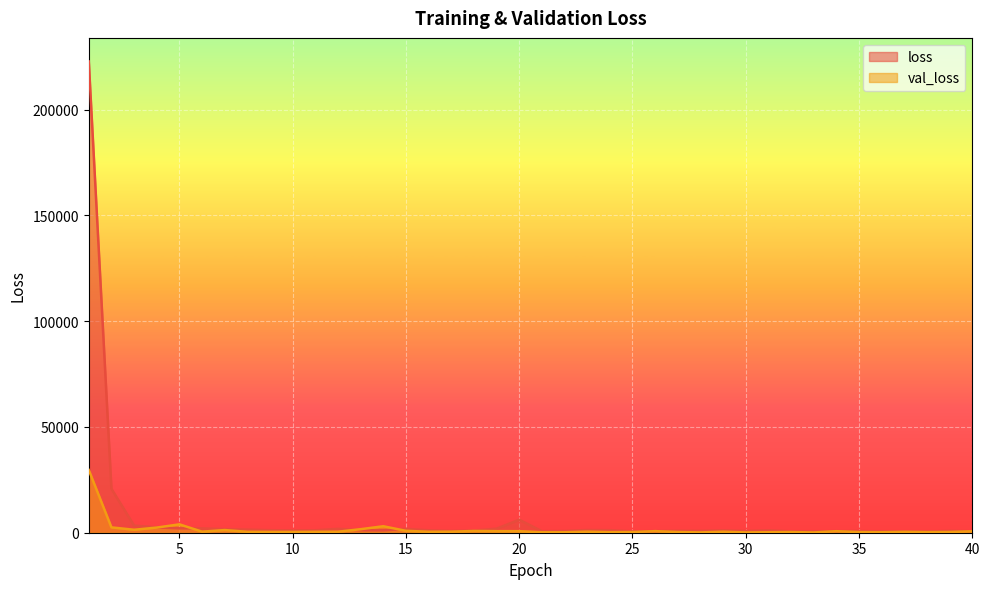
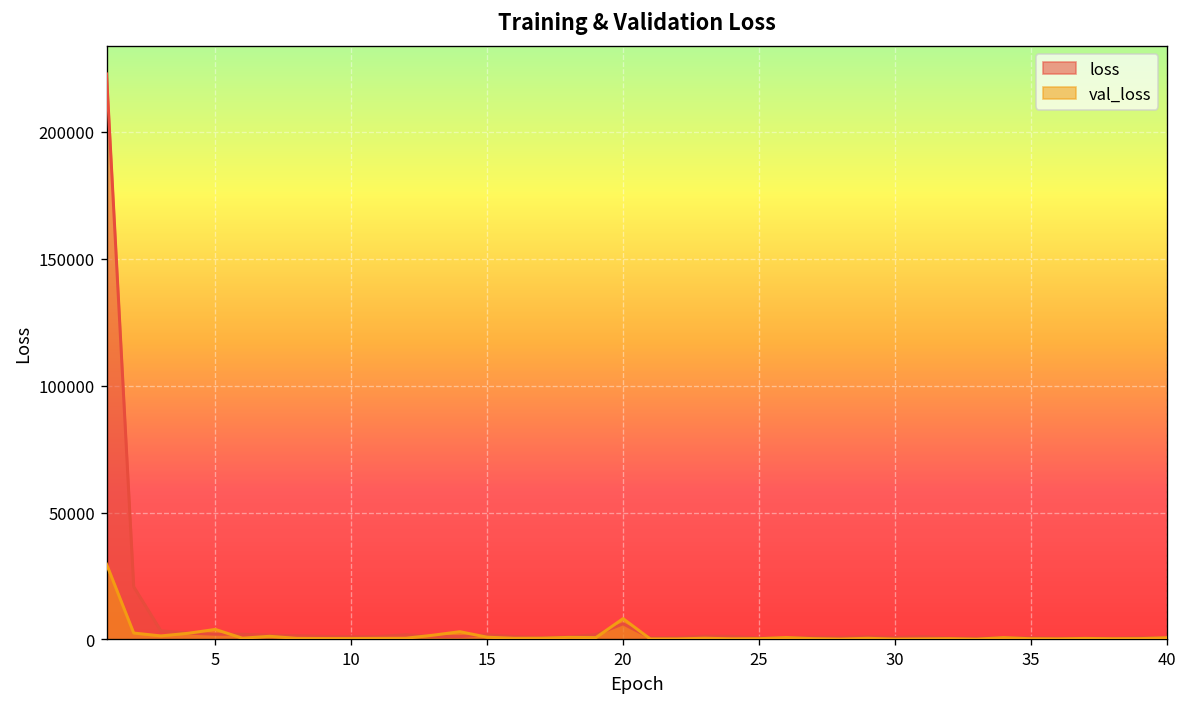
val_loss, 20: 1000 -> 8000
